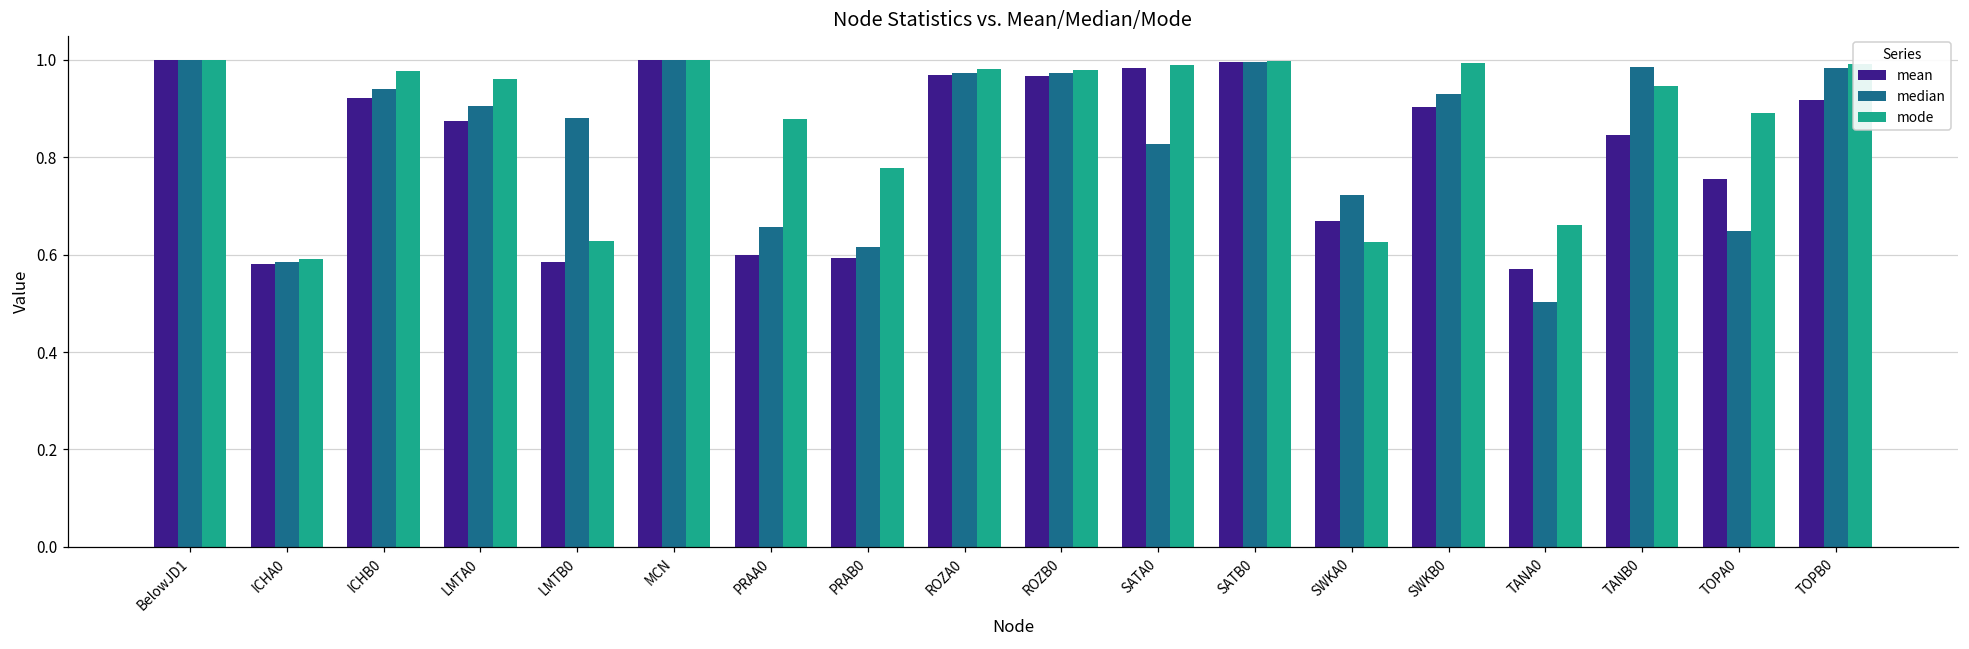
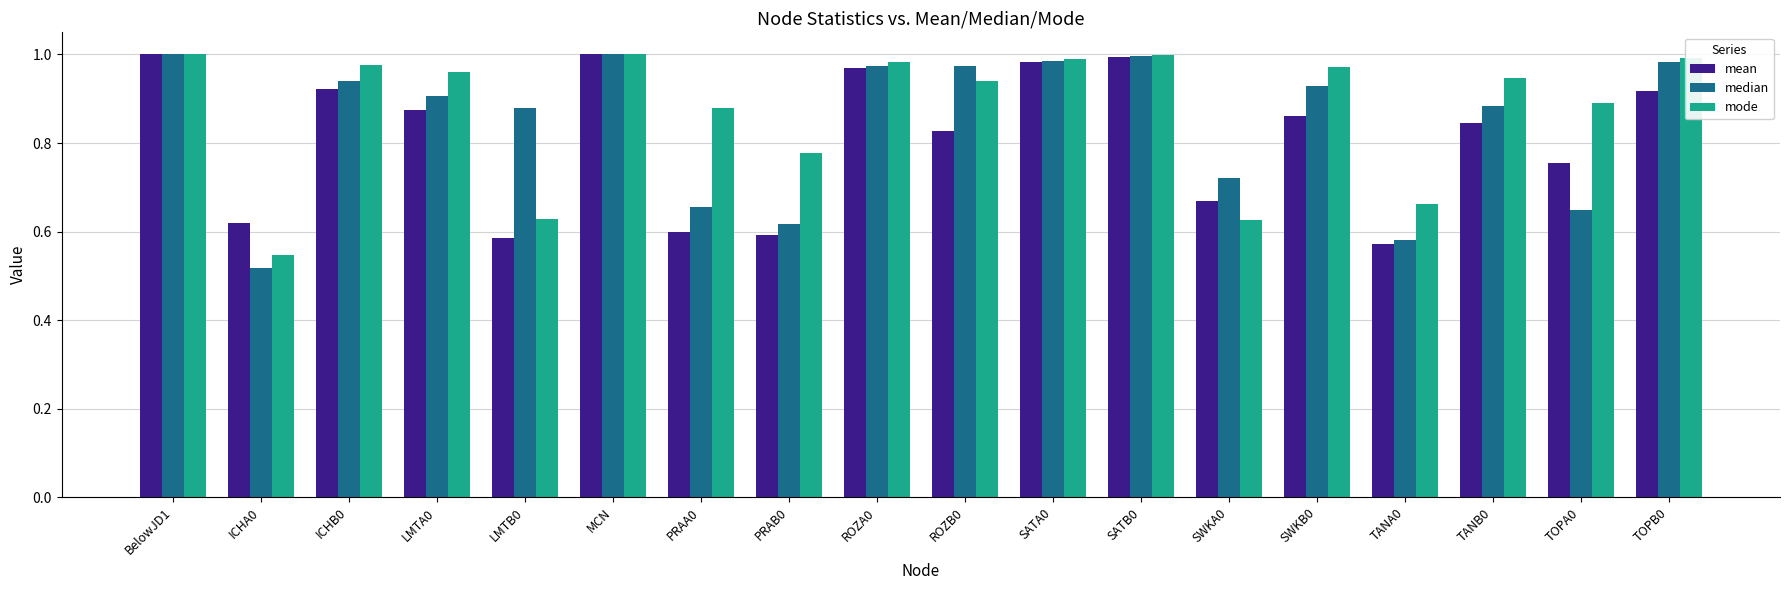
mean, ICHA0: 0.58 -> 0.62
median, ICHA0: 0.59 -> 0.52
mode, ICHA0: 0.59 -> 0.55
mean, ROZB0: 0.97 -> 0.83
mode, ROZB0: 0.98 -> 0.94
median, SATA0: 0.83 -> 0.99
mean, SWKB0: 0.90 -> 0.86
mode, SWKB0: 0.99 -> 0.97
median, TANA0: 0.50 -> 0.58
median, TANB0: 0.99 -> 0.88
